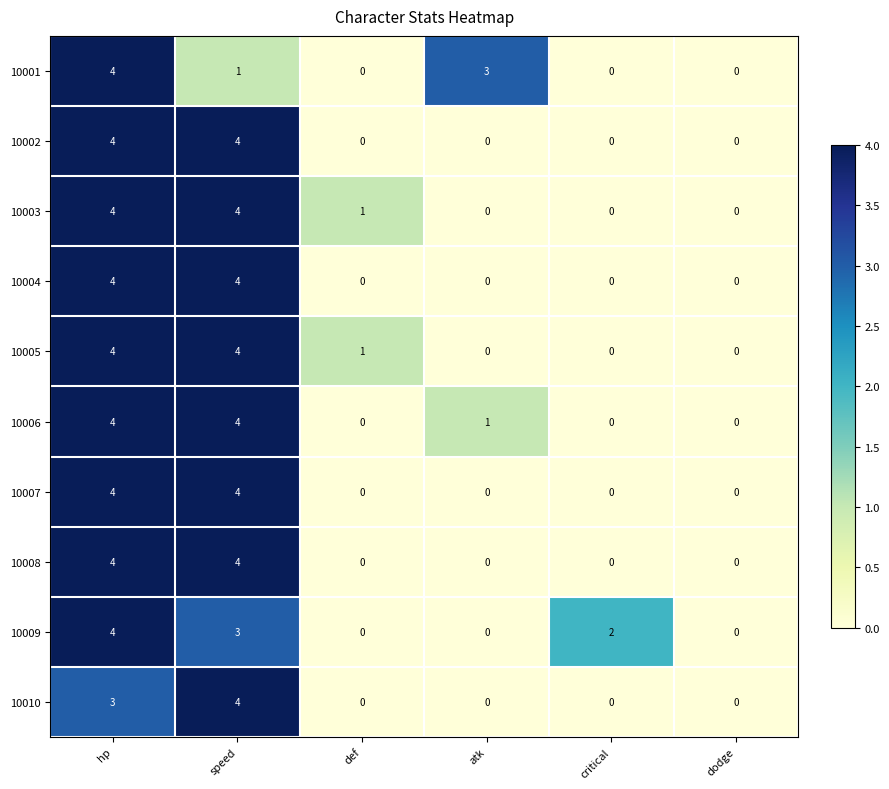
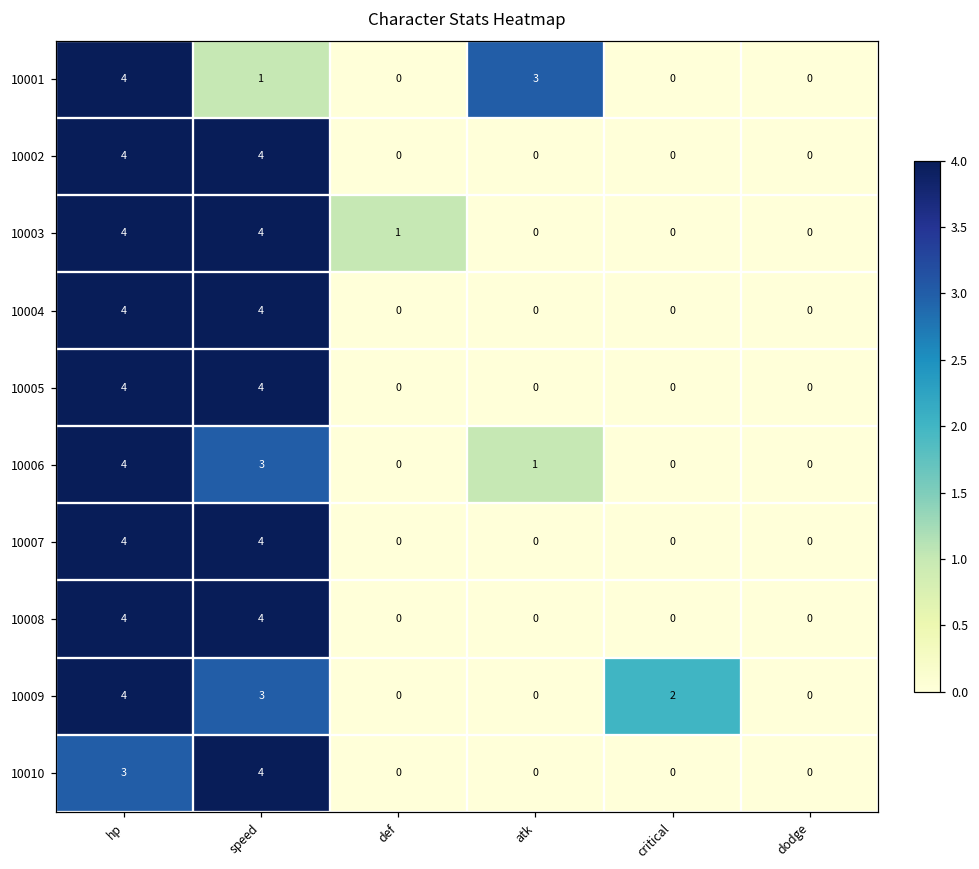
10005, def: 1 -> 0
10006, speed: 4 -> 3
